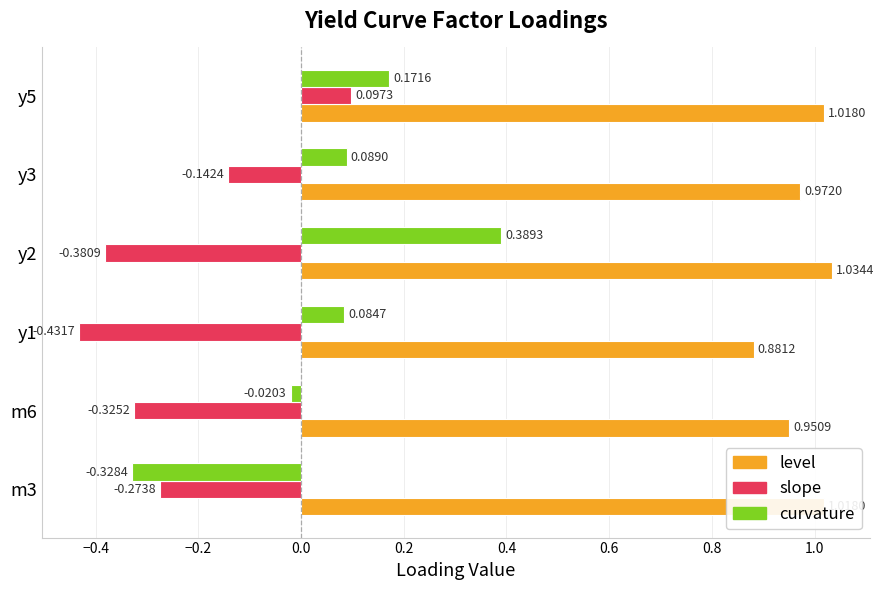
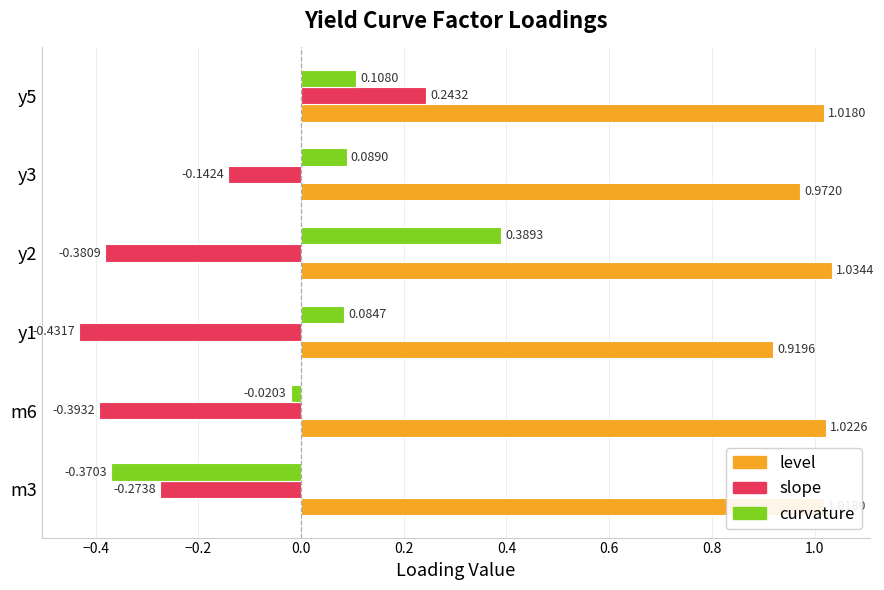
curvature, y5: 0.1716 -> 0.1080
slope, y5: 0.0973 -> 0.2432
level, y1: 0.8812 -> 0.9196
slope, m6: -0.3252 -> -0.3932
level, m6: 0.9509 -> 1.0226
curvature, m3: -0.3284 -> -0.3703
